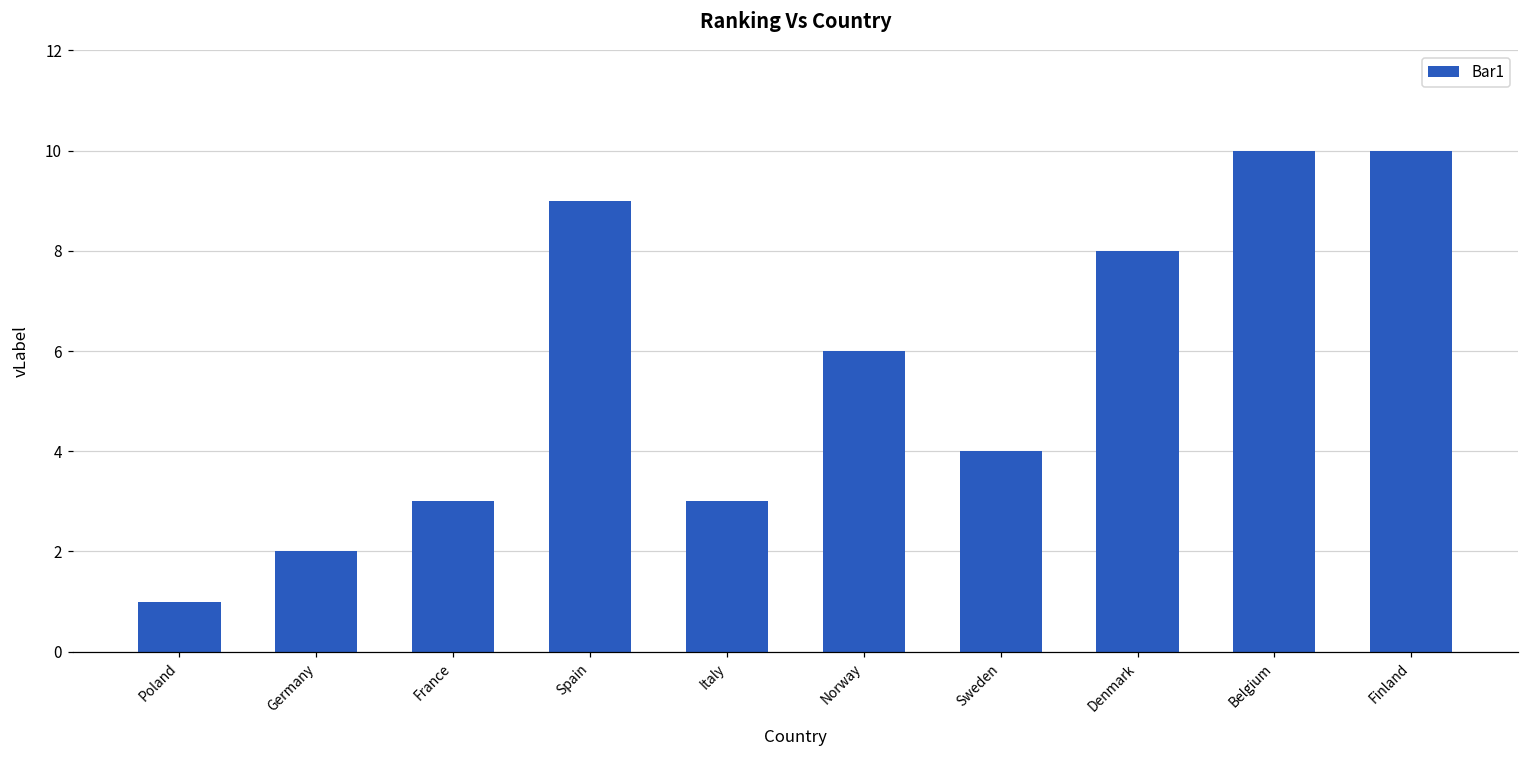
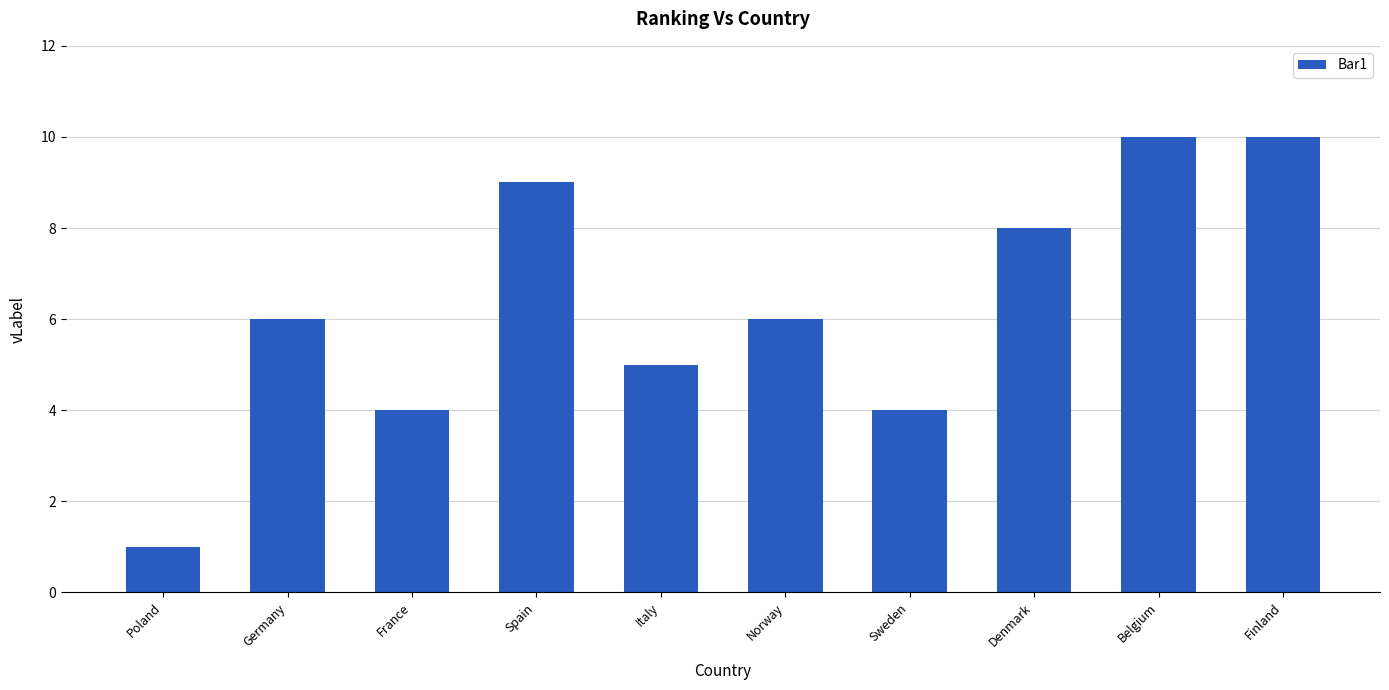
Germany: 2 -> 6
France: 3 -> 4
Italy: 3 -> 5
